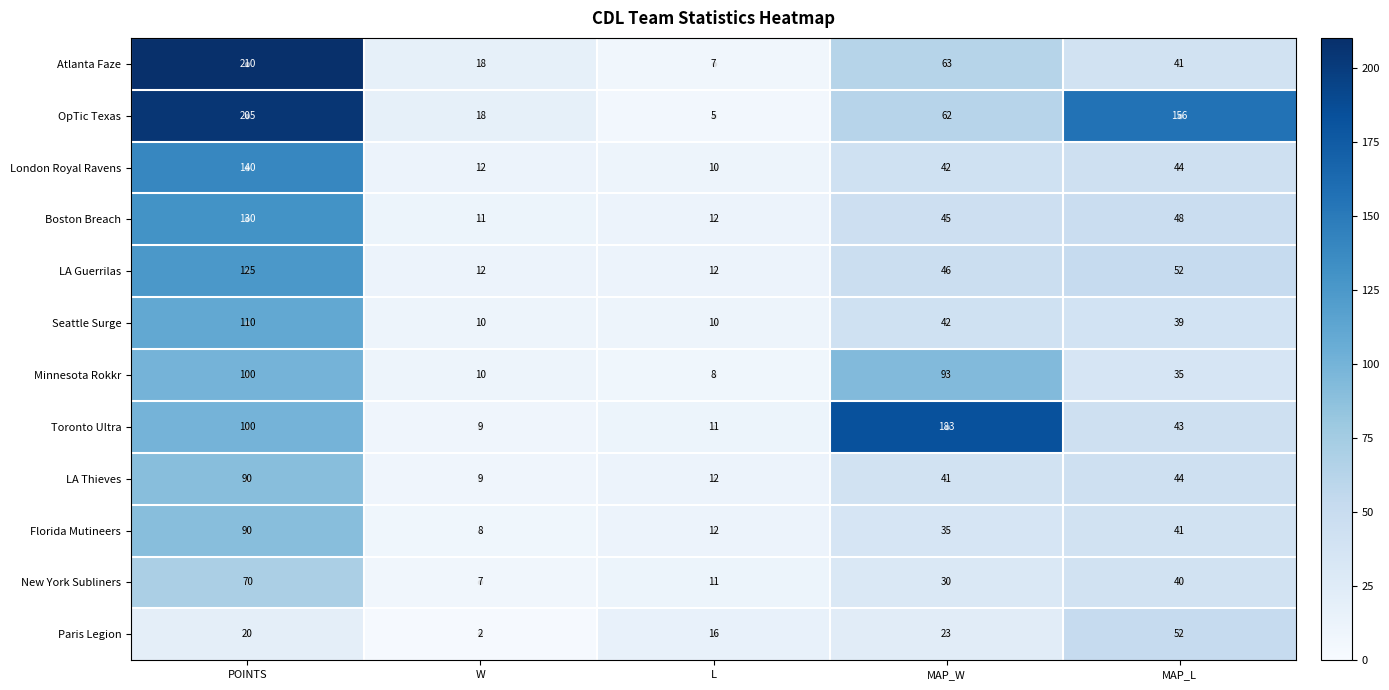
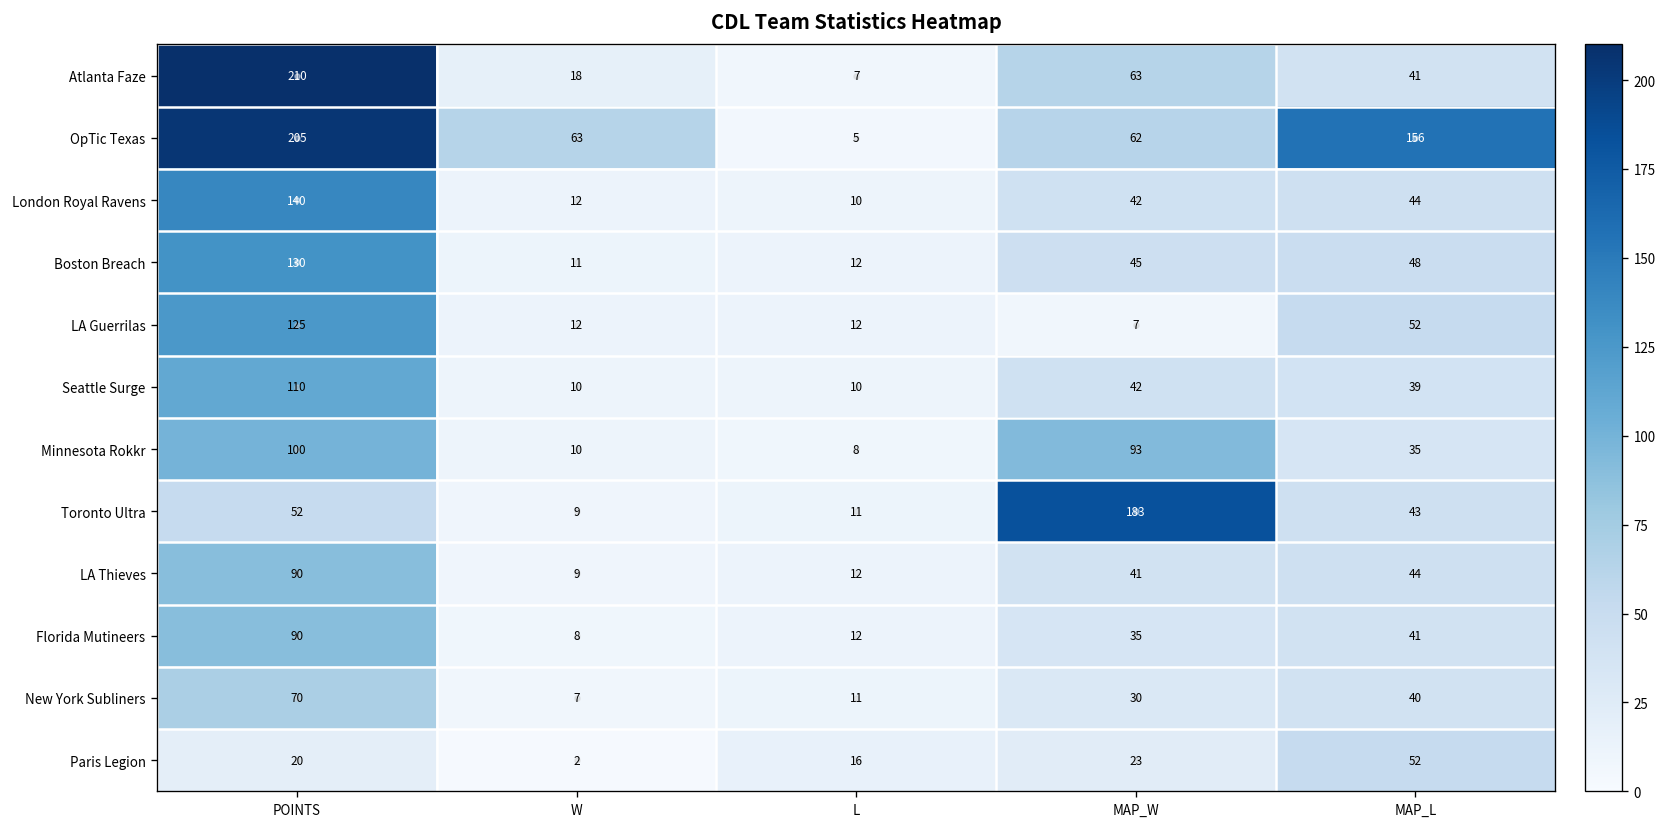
OpTic Texas, W: 18 -> 63
LA Guerrilas, MAP_W: 46 -> 7
Toronto Ultra, POINTS: 100 -> 52
